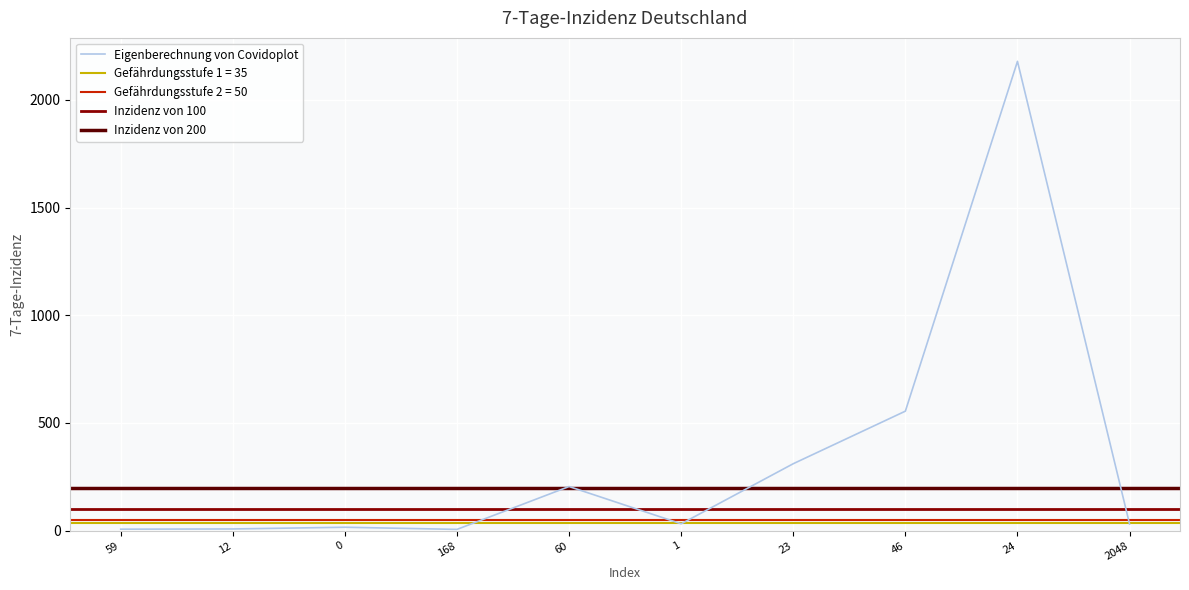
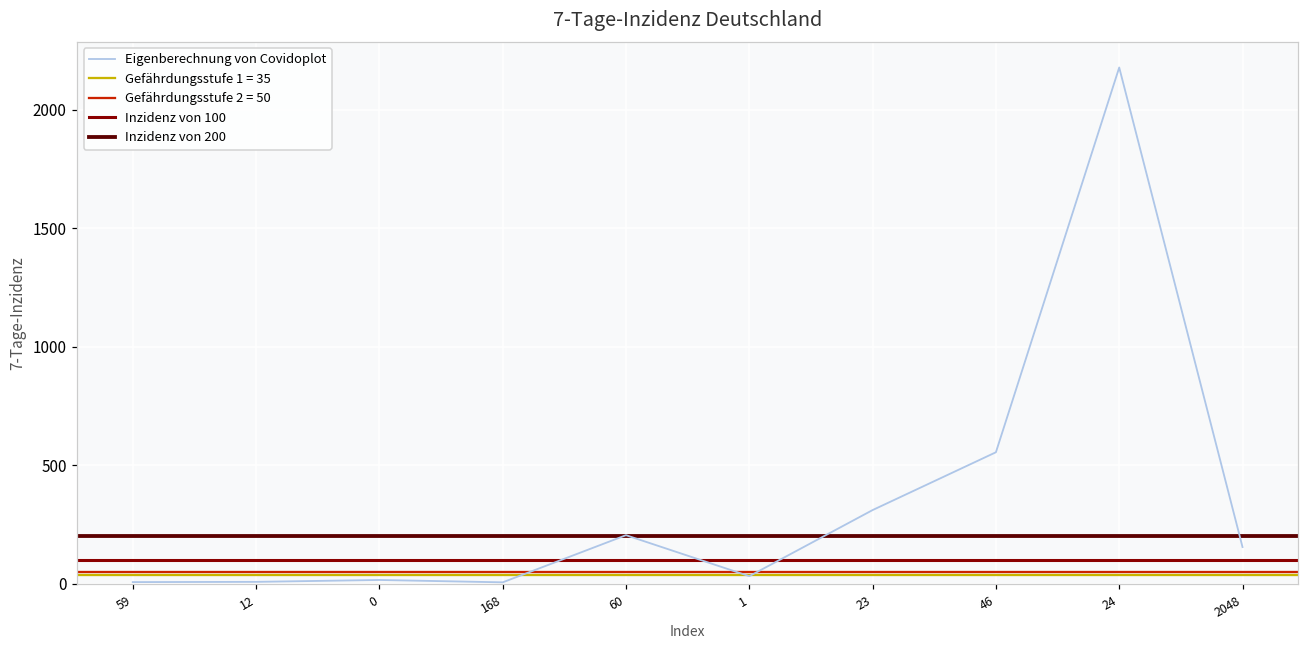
2048: 30 -> 160
